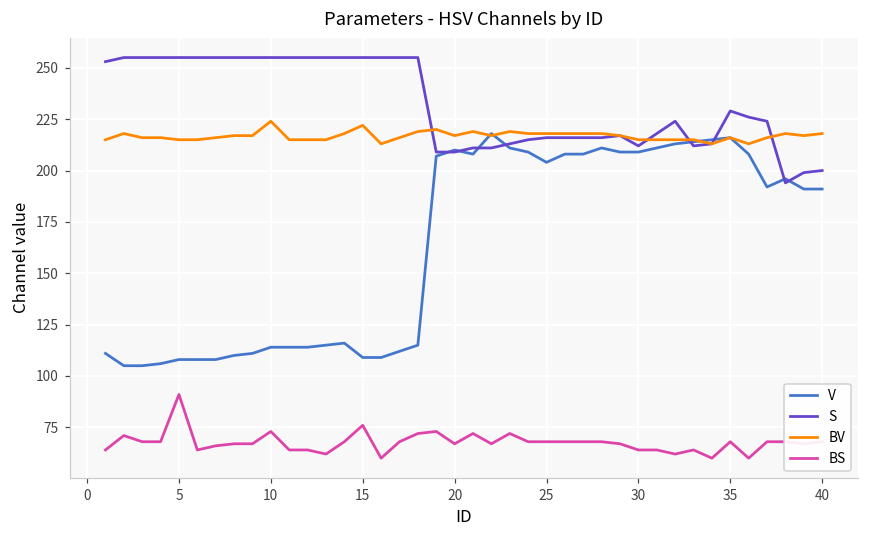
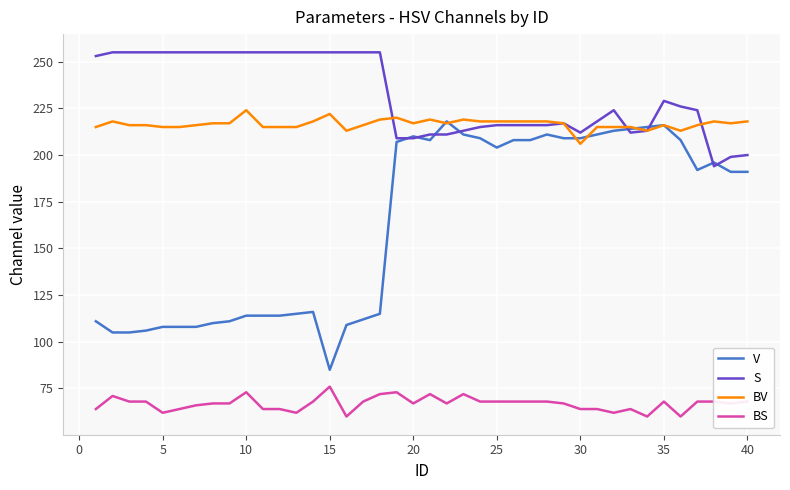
BS, 5: 91 -> 62
V, 15: 109 -> 85
BV, 30: 215 -> 206
